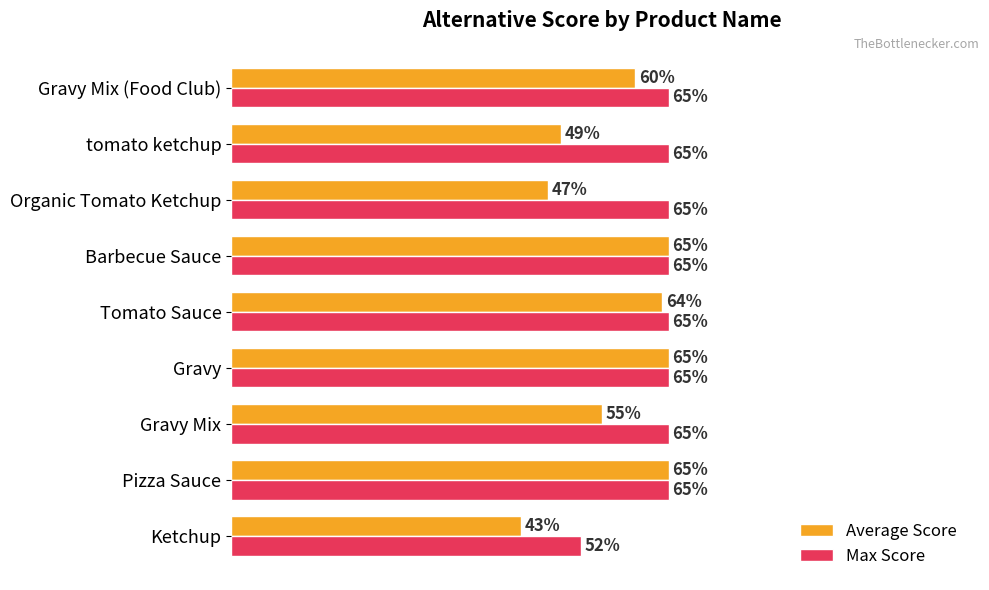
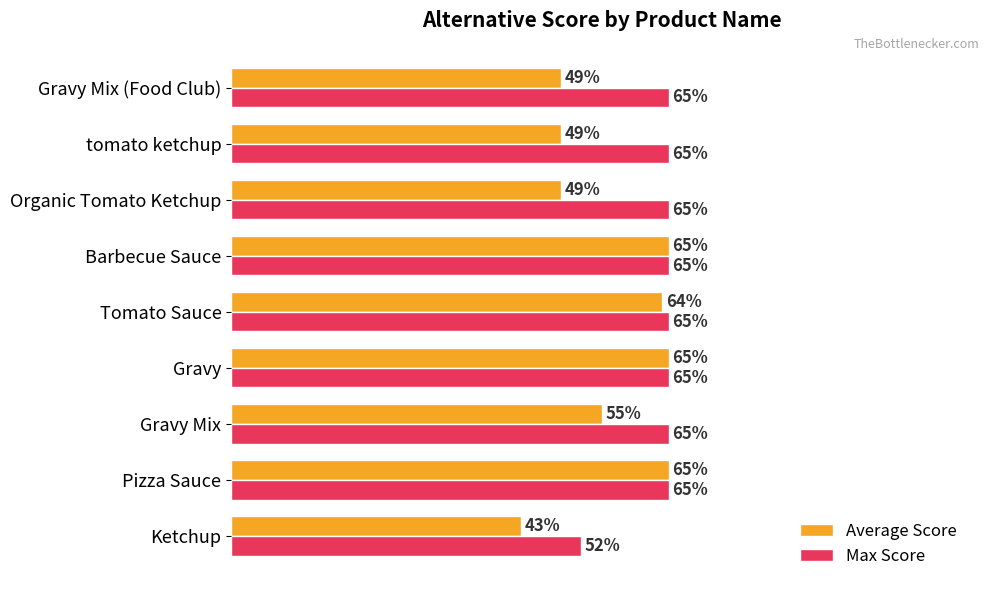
Average Score, Gravy Mix (Food Club): 60% -> 49%
Average Score, Organic Tomato Ketchup: 47% -> 49%
